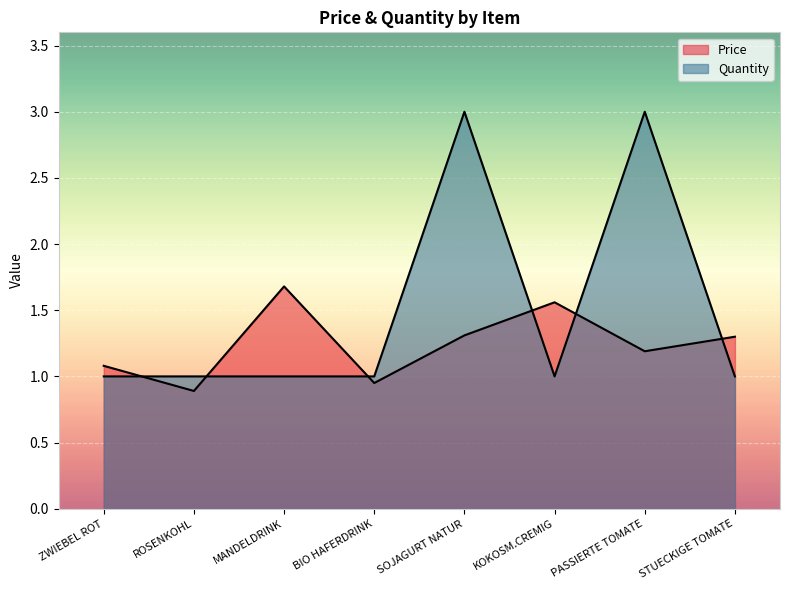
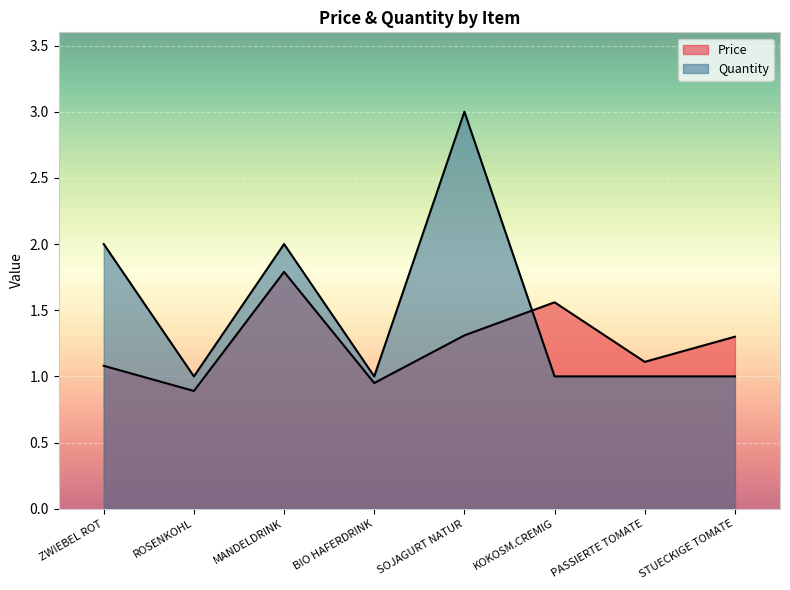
Quantity, ZWIEBEL ROT: 1 -> 2
Price, MANDELDRINK: 1.68 -> 1.79
Quantity, MANDELDRINK: 1 -> 2
Price, PASSIERTE TOMATE: 1.19 -> 1.11
Quantity, PASSIERTE TOMATE: 3 -> 1
